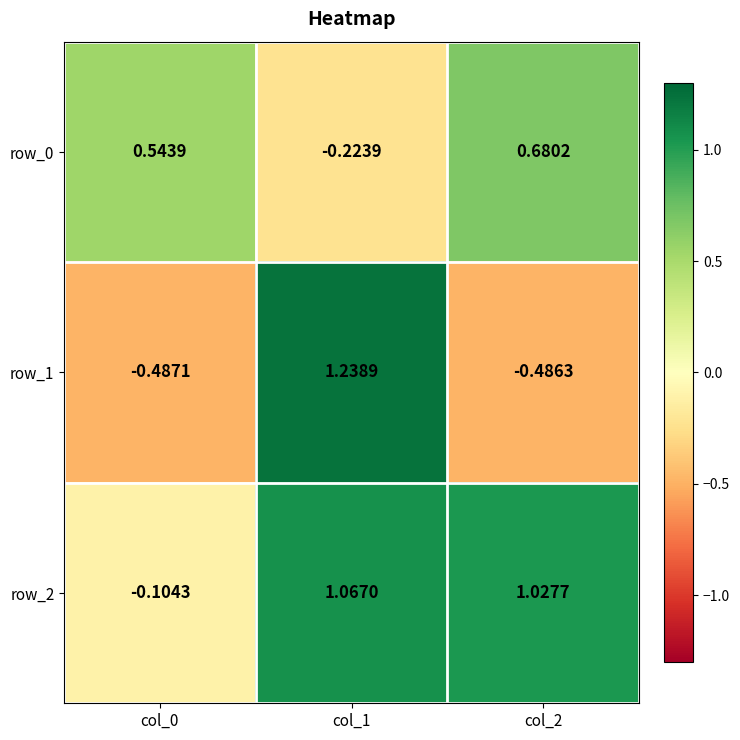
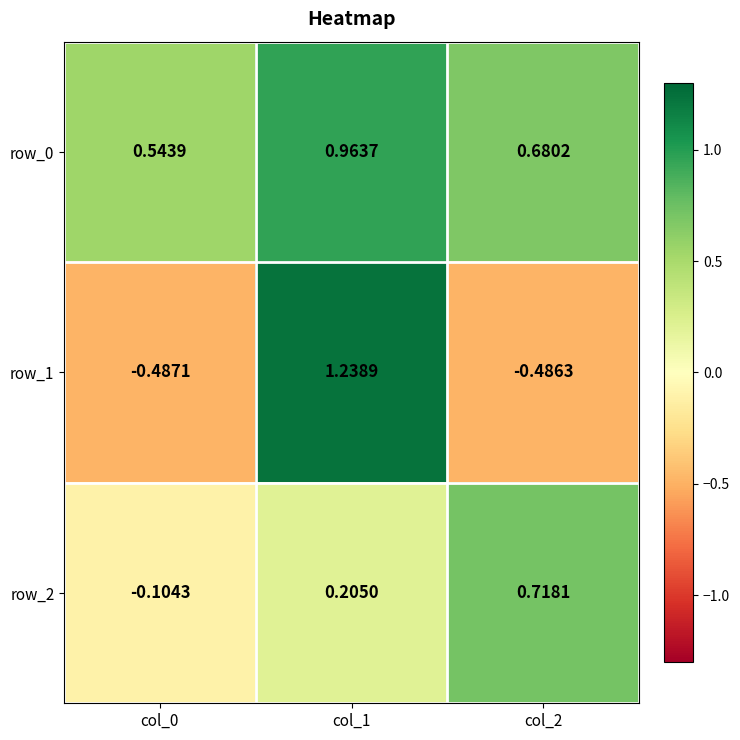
row_0, col_1: -0.2239 -> 0.9637
row_2, col_1: 1.0670 -> 0.2050
row_2, col_2: 1.0277 -> 0.7181
